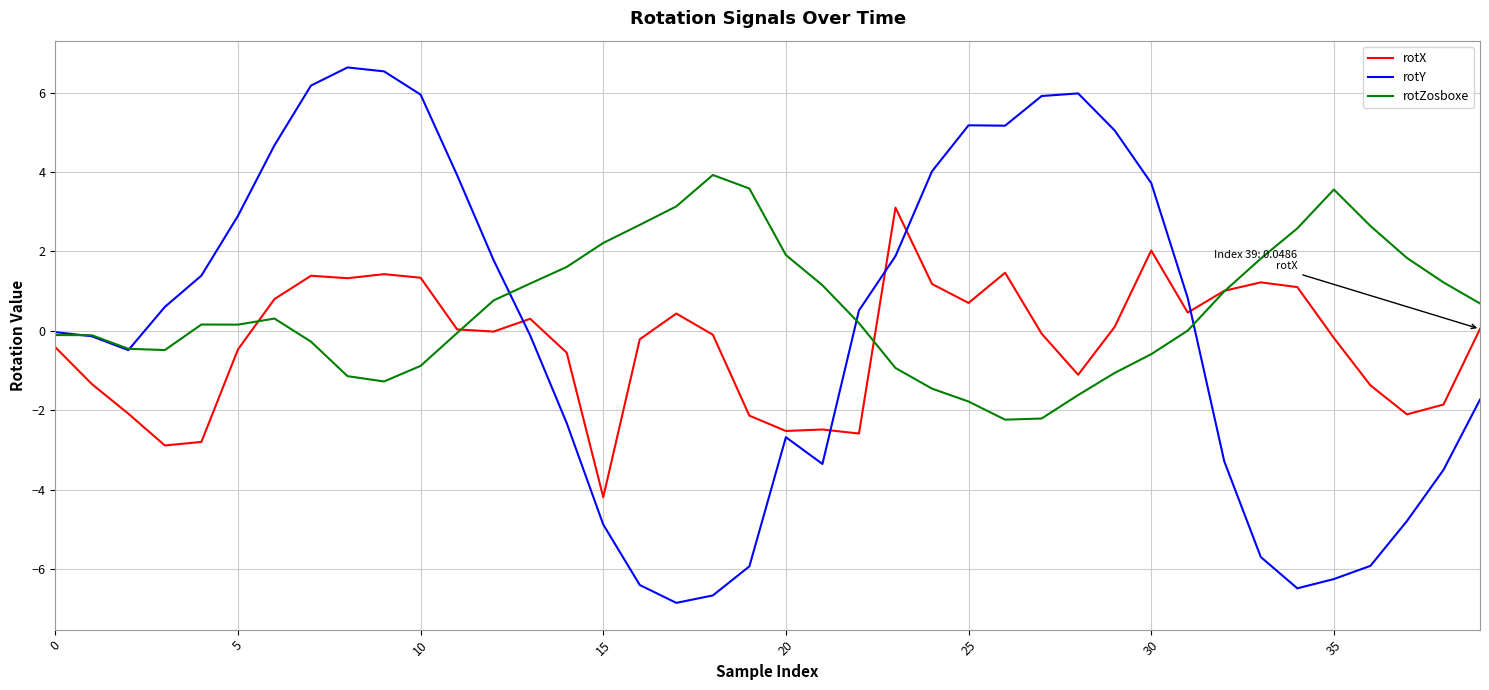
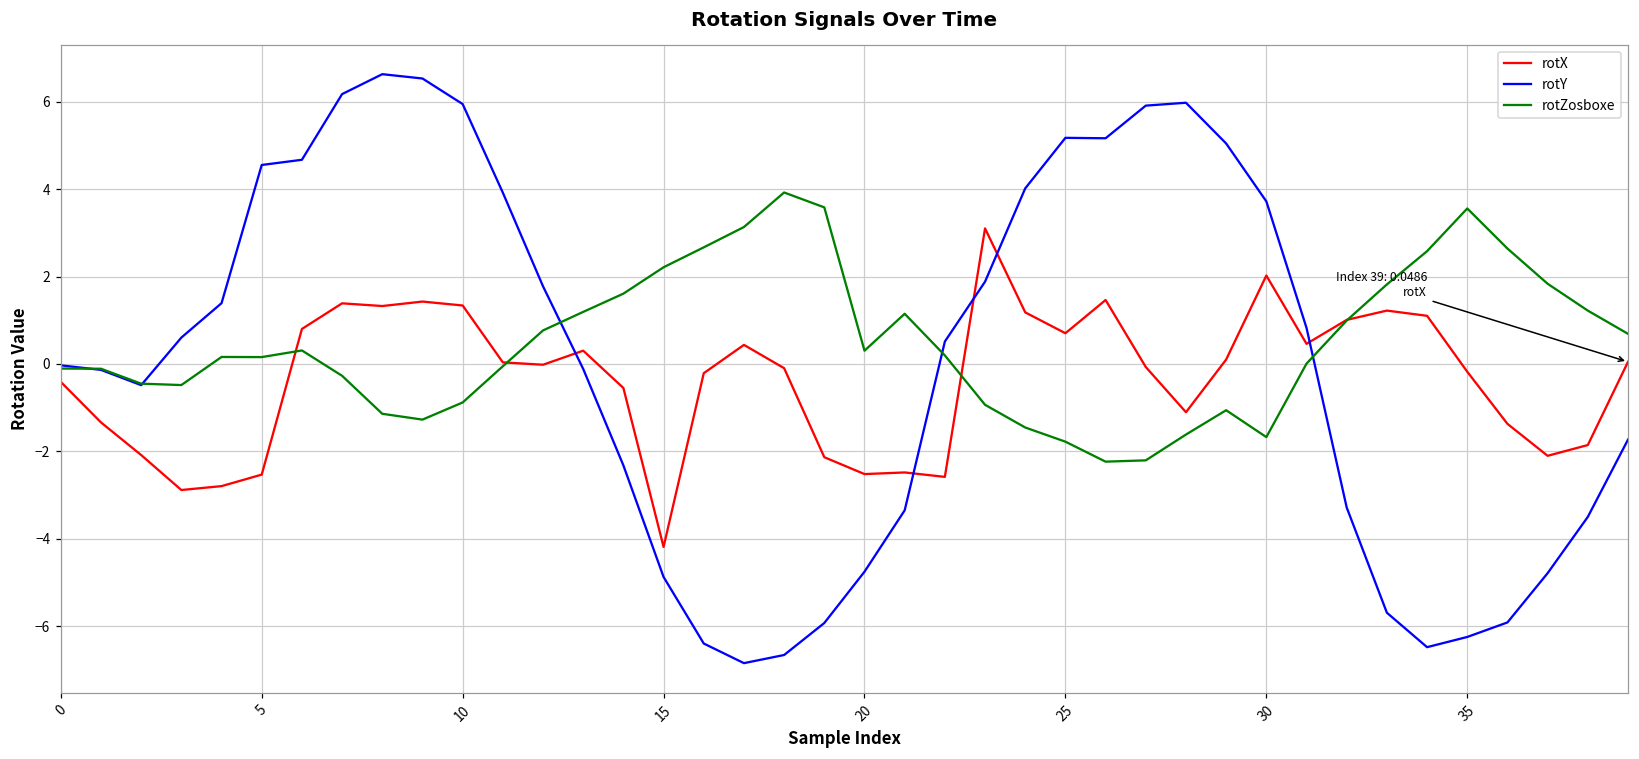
rotX, 5: -0.5 -> -2.5
rotY, 5: 2.9 -> 4.6
rotY, 20: -2.7 -> -4.8
rotZosboxe, 20: 1.9 -> 0.3
rotZosboxe, 30: -0.6 -> -1.7
